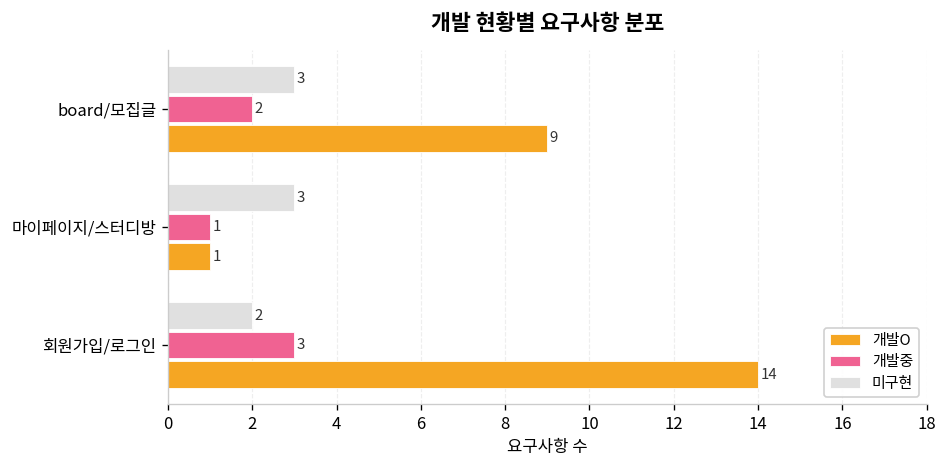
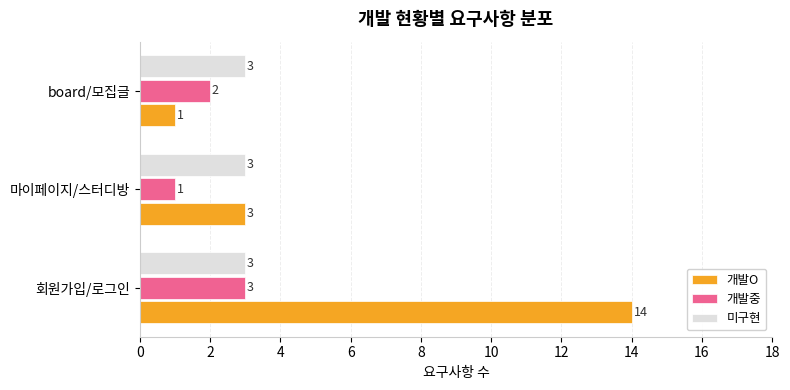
개발O, board/모집글: 9 -> 1
개발O, 마이페이지/스터디방: 1 -> 3
미구현, 회원가입/로그인: 2 -> 3
